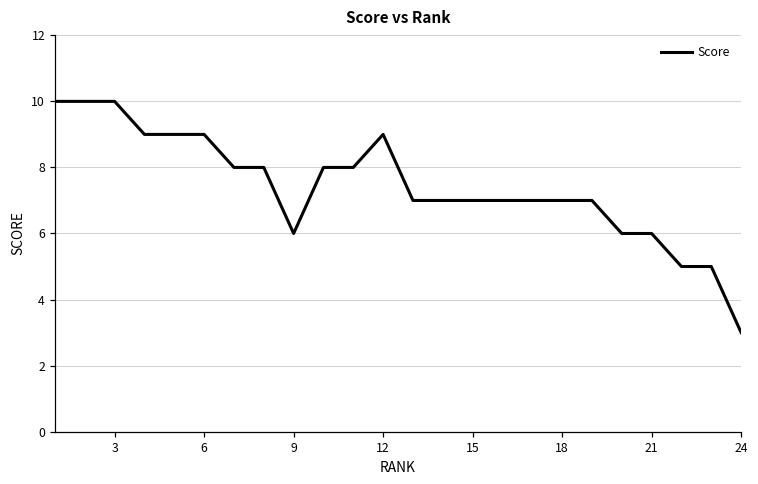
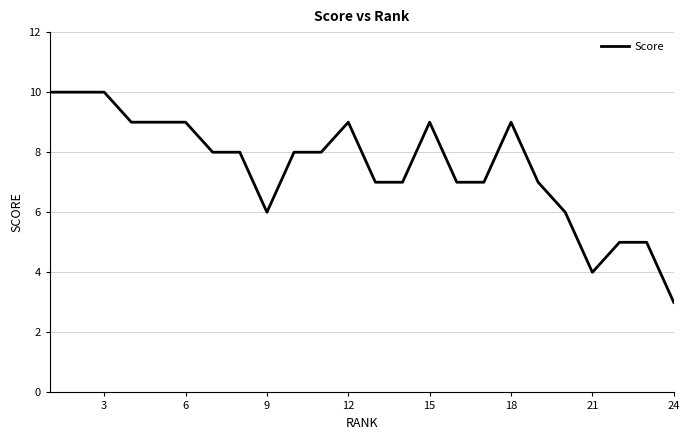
15: 7 -> 9
18: 7 -> 9
21: 6 -> 4
